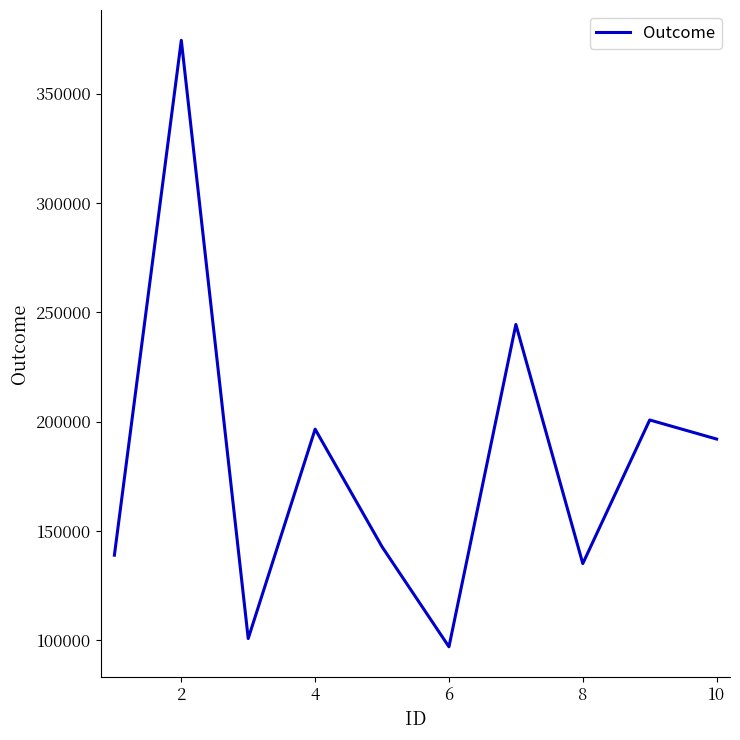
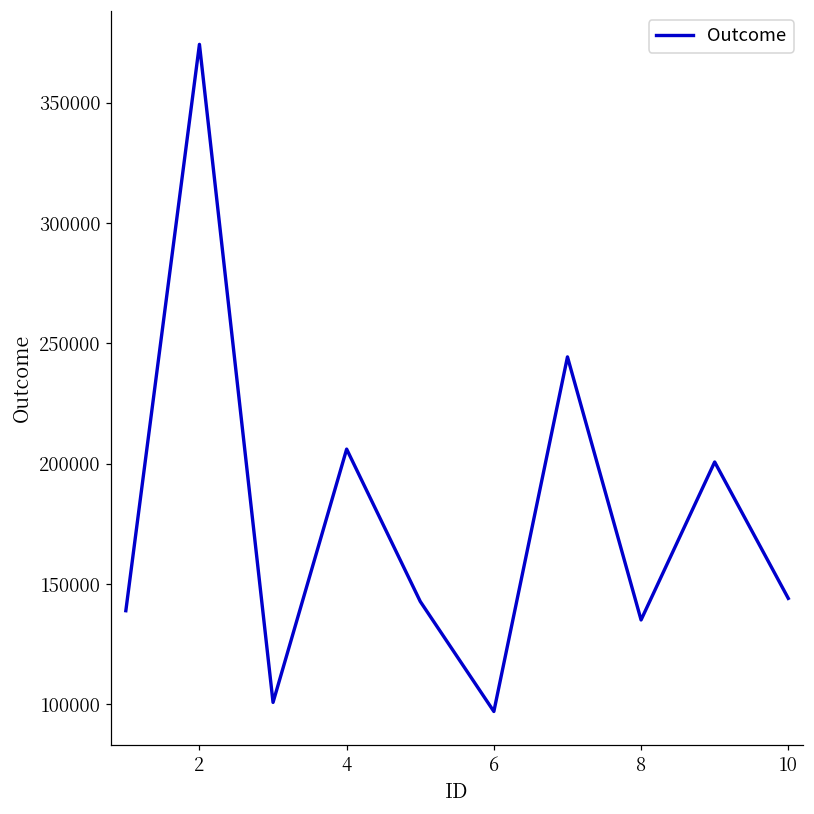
4: 197000 -> 206000
10: 192000 -> 144000
